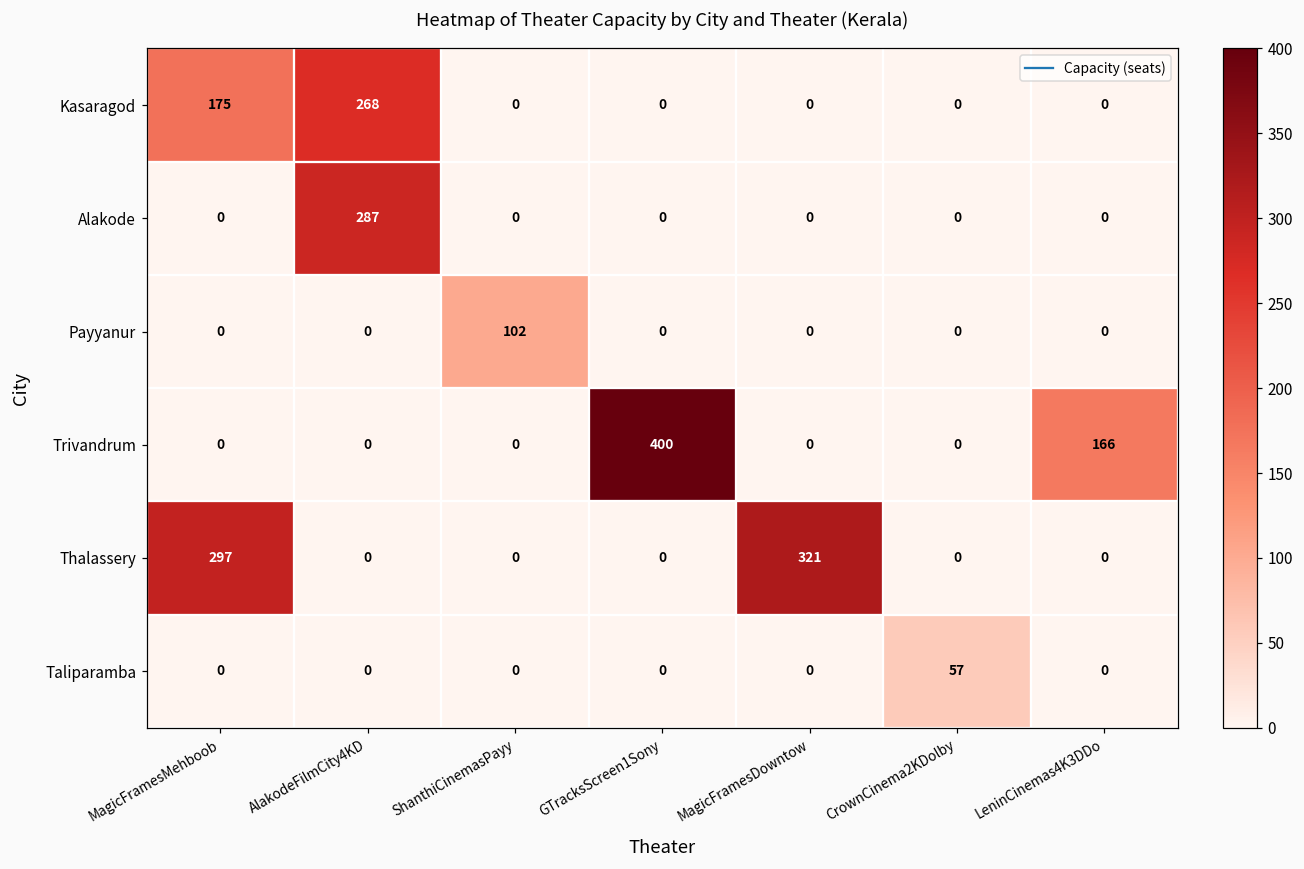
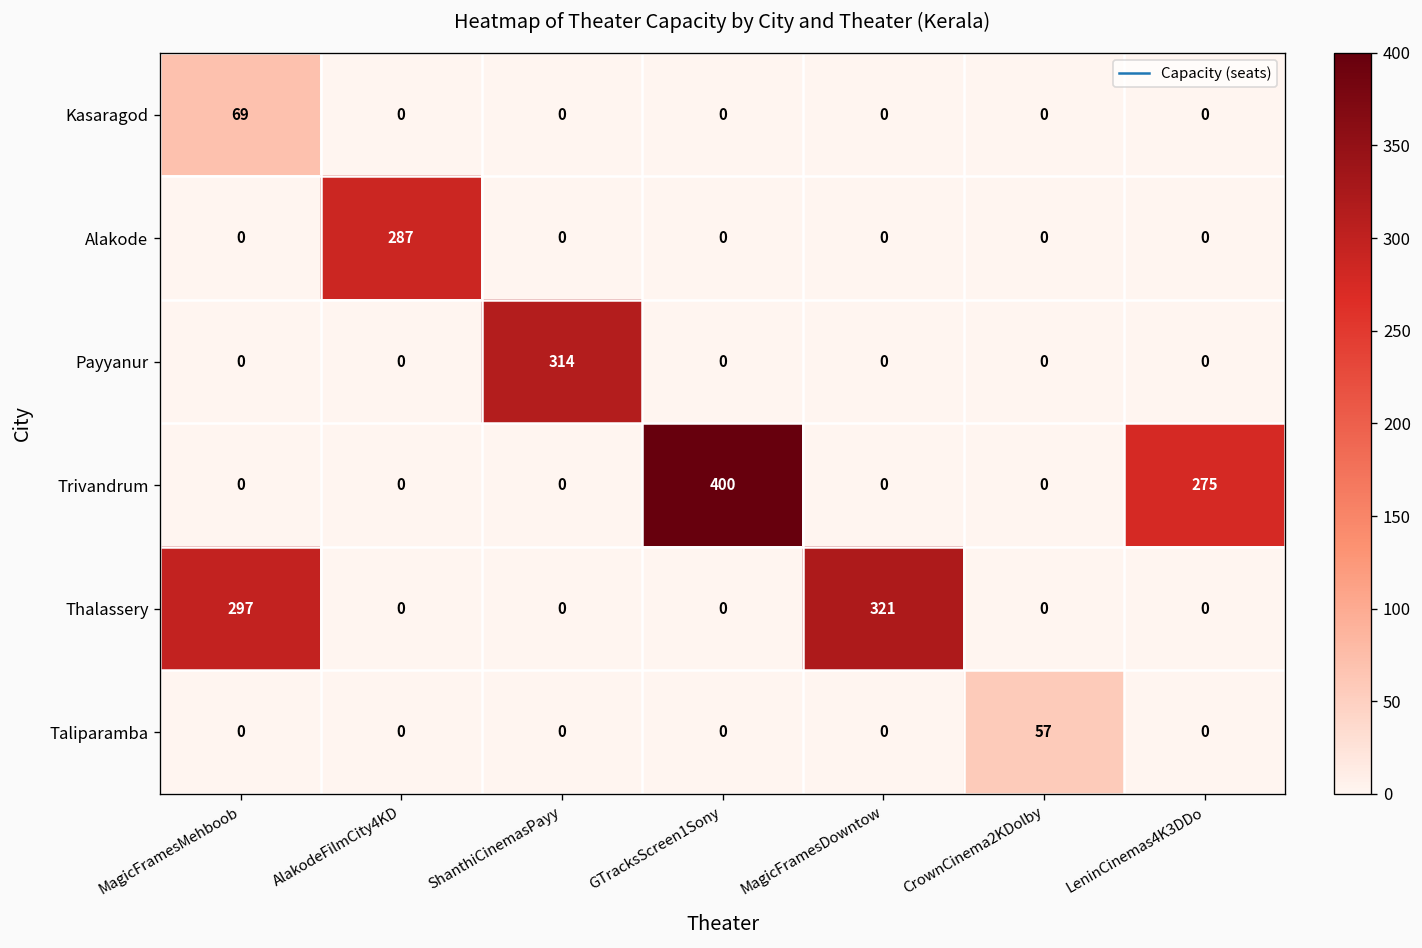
Kasaragod, MagicFramesMehboob: 175 -> 69
Kasaragod, AlakodeFilmCity4KD: 268 -> 0
Payyanur, ShanthiCinemasPayy: 102 -> 314
Trivandrum, LeninCinemas4K3DDo: 166 -> 275
